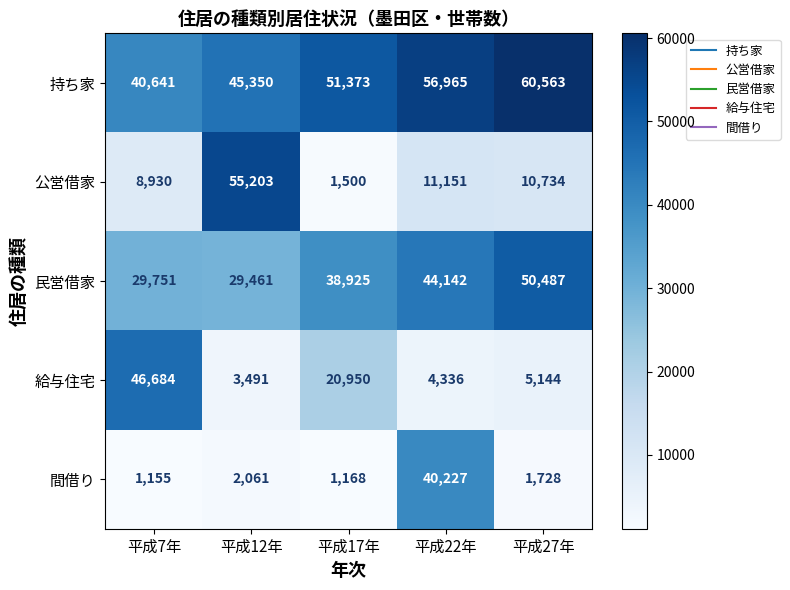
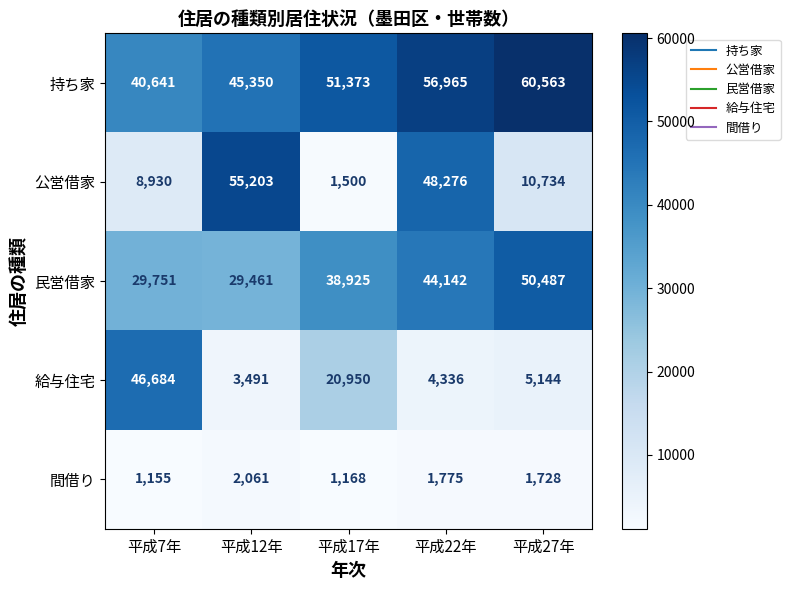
公営借家, 平成22年: 11,151 -> 48,276
間借り, 平成22年: 40,227 -> 1,775
